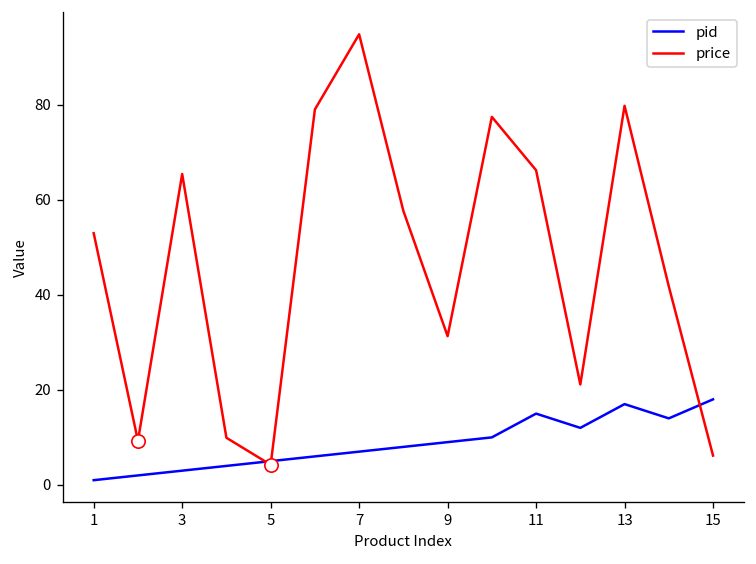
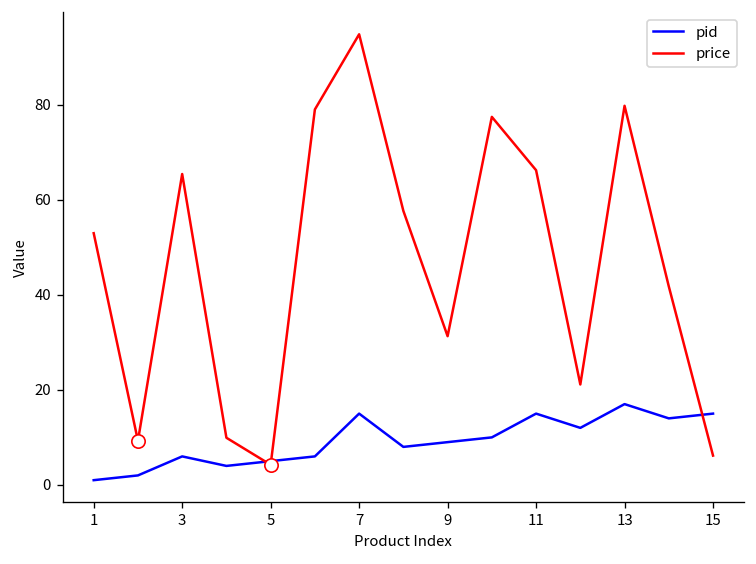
pid, 3: 3 -> 6
pid, 7: 7 -> 15
pid, 15: 18 -> 15
